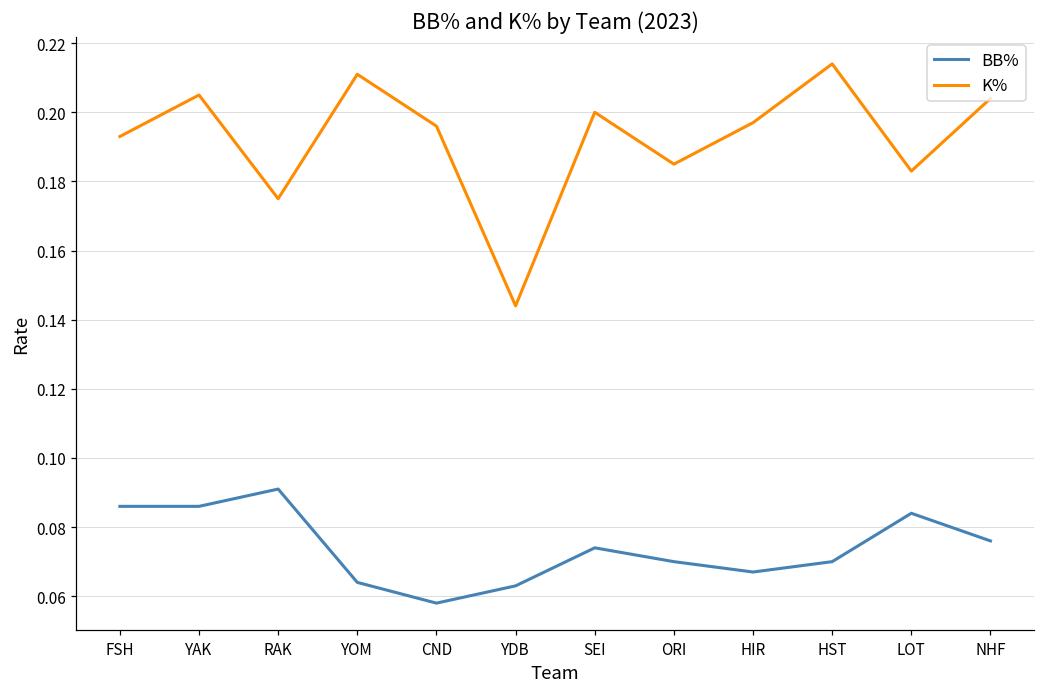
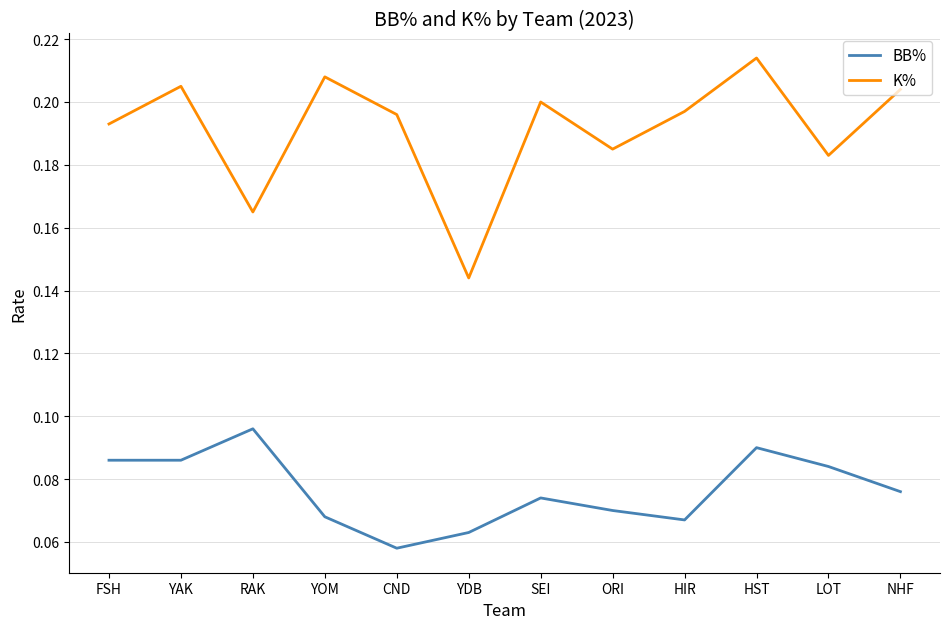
BB%, RAK: 0.091 -> 0.096
K%, RAK: 0.175 -> 0.165
BB%, YOM: 0.064 -> 0.068
K%, YOM: 0.211 -> 0.208
BB%, HST: 0.07 -> 0.09
